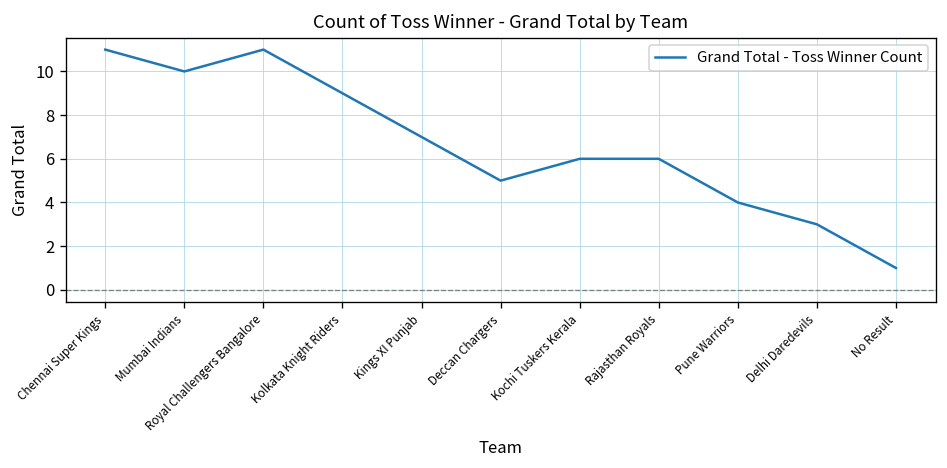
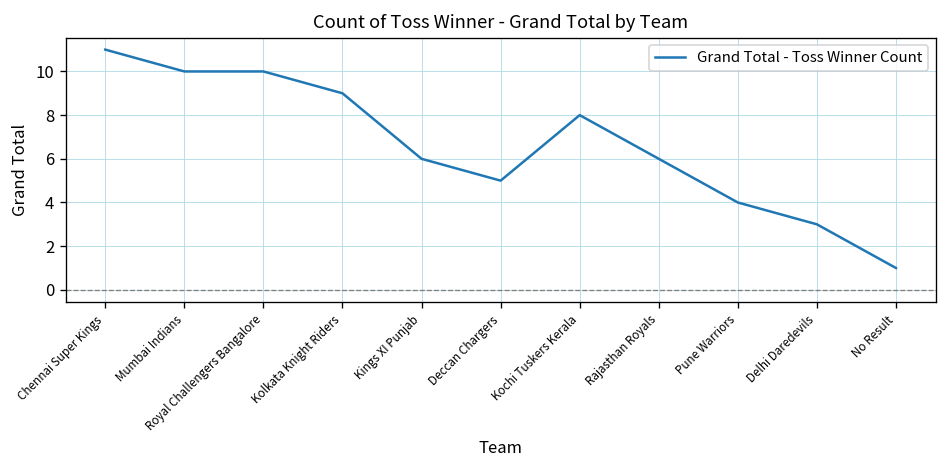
Royal Challengers Bangalore: 11 -> 10
Kings XI Punjab: 7 -> 6
Kochi Tuskers Kerala: 6 -> 8
